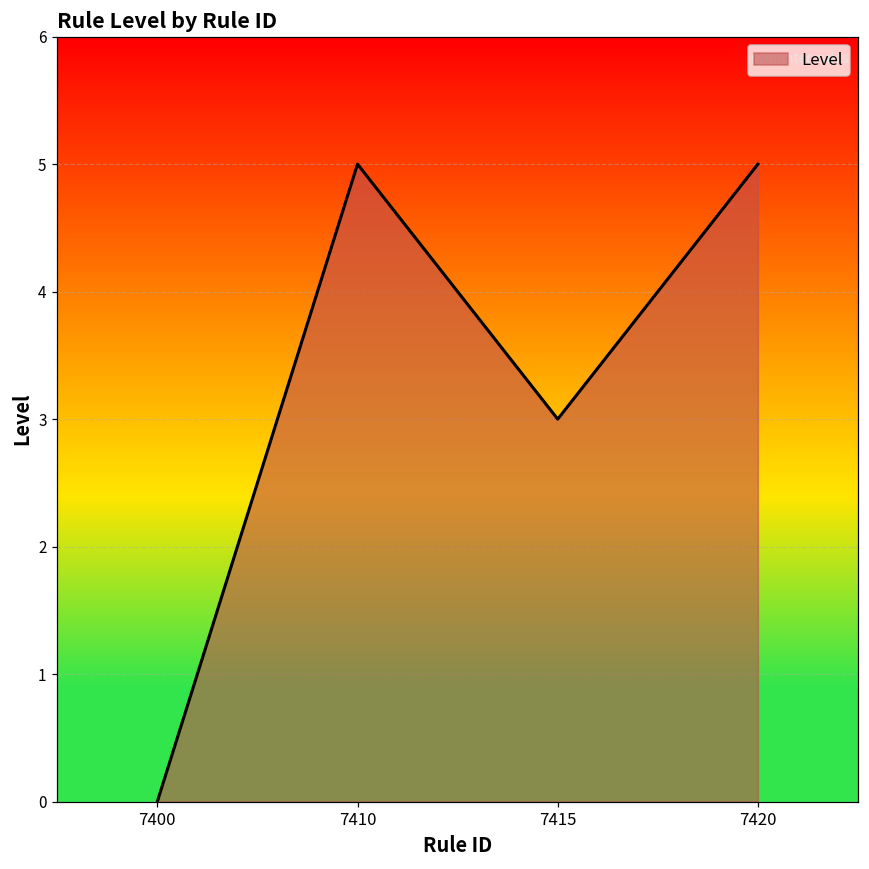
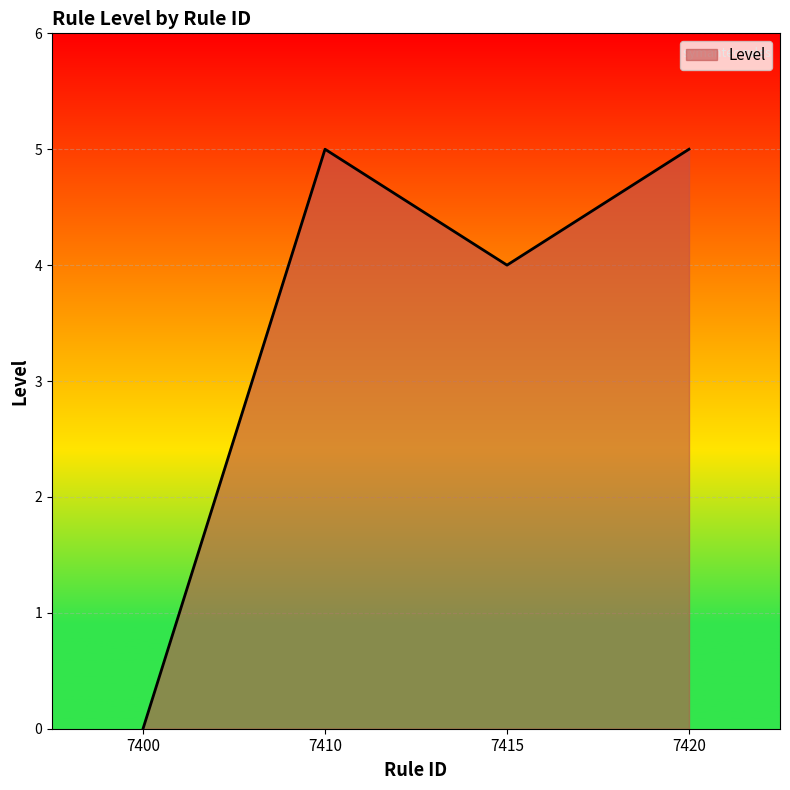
7415: 3 -> 4
